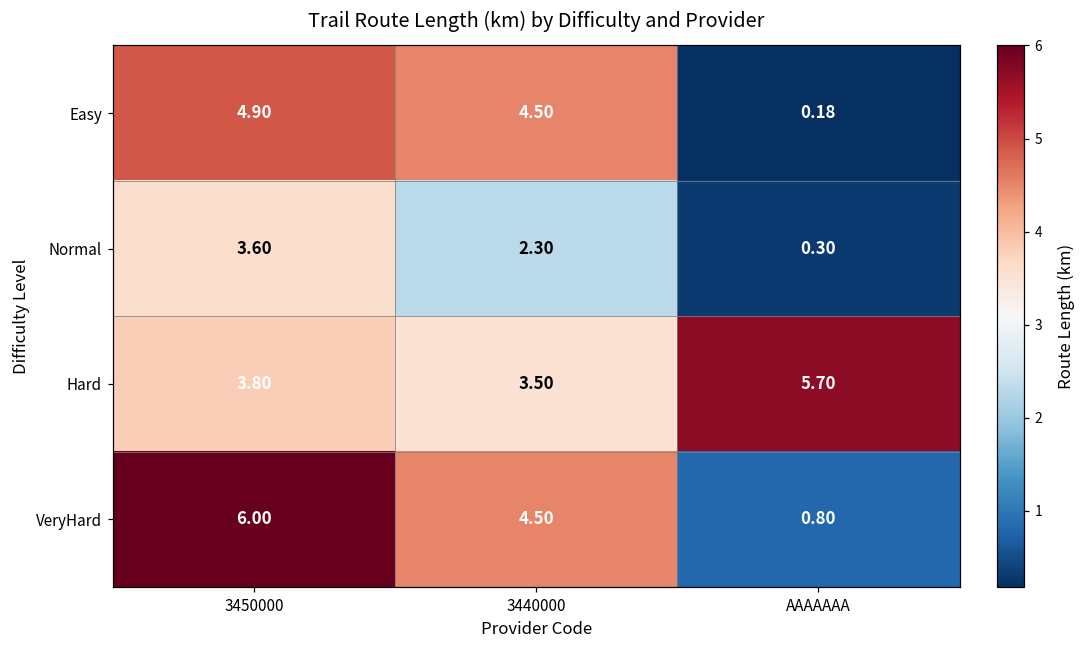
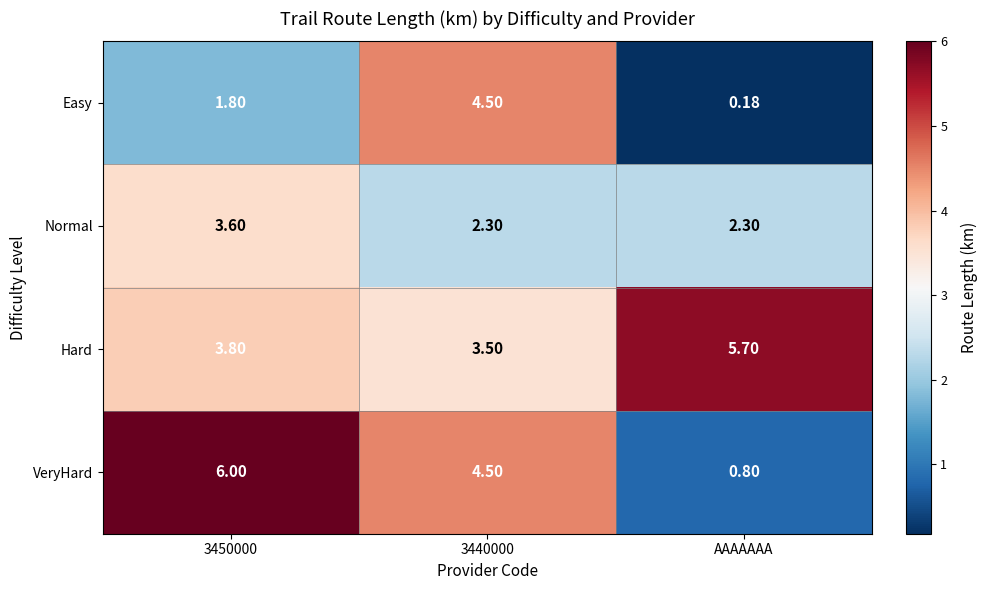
Easy, 3450000: 4.90 -> 1.80
Normal, AAAAAAA: 0.30 -> 2.30
